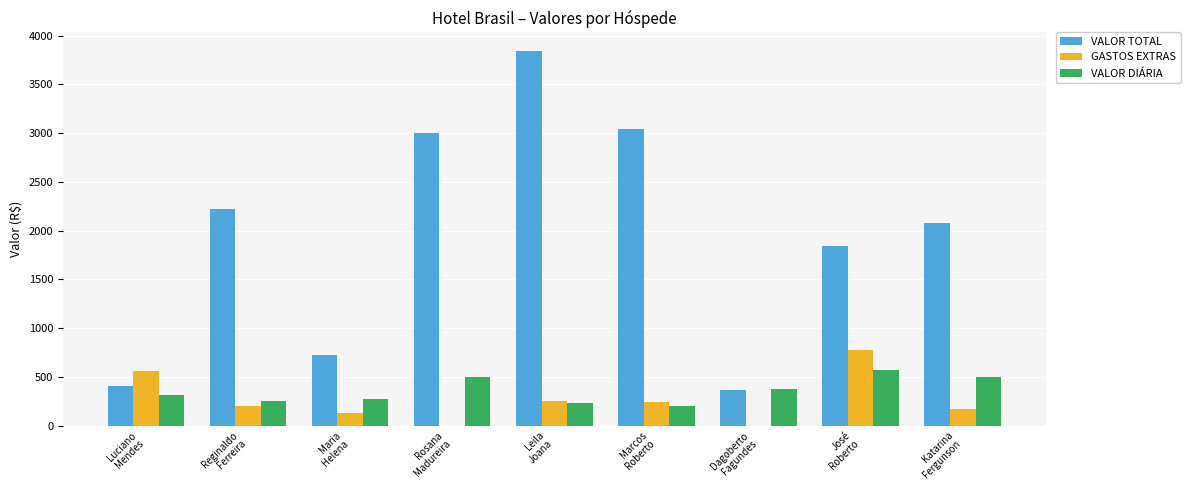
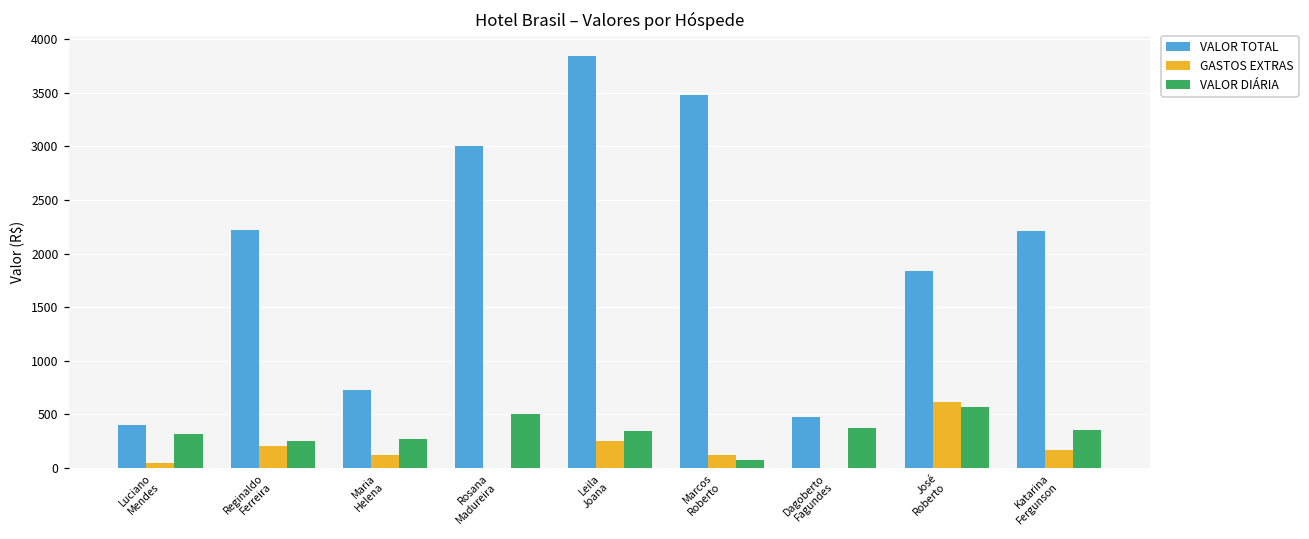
GASTOS EXTRAS, Luciano Mendes: 600 -> 0
VALOR DIÁRIA, Leila Joana: 200 -> 400
VALOR TOTAL, Marcos Roberto: 3000 -> 3500
GASTOS EXTRAS, Marcos Roberto: 200 -> 100
VALOR DIÁRIA, Marcos Roberto: 200 -> 100
VALOR TOTAL, Dagoberto Fagundes: 400 -> 500
GASTOS EXTRAS, José Roberto: 800 -> 600
VALOR TOTAL, Katarina Fergunson: 2100 -> 2200
VALOR DIÁRIA, Katarina Fergunson: 500 -> 400
